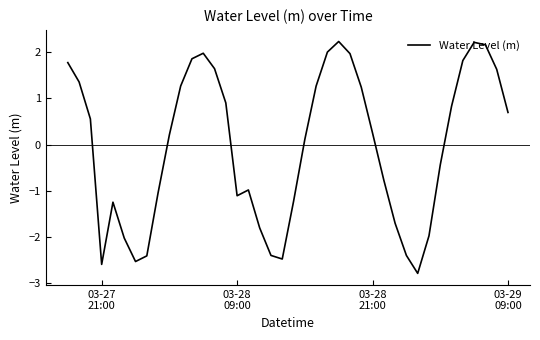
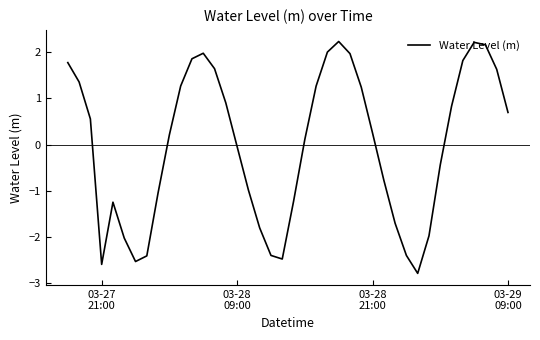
03-28 09:00: -1.1 -> 0.0
